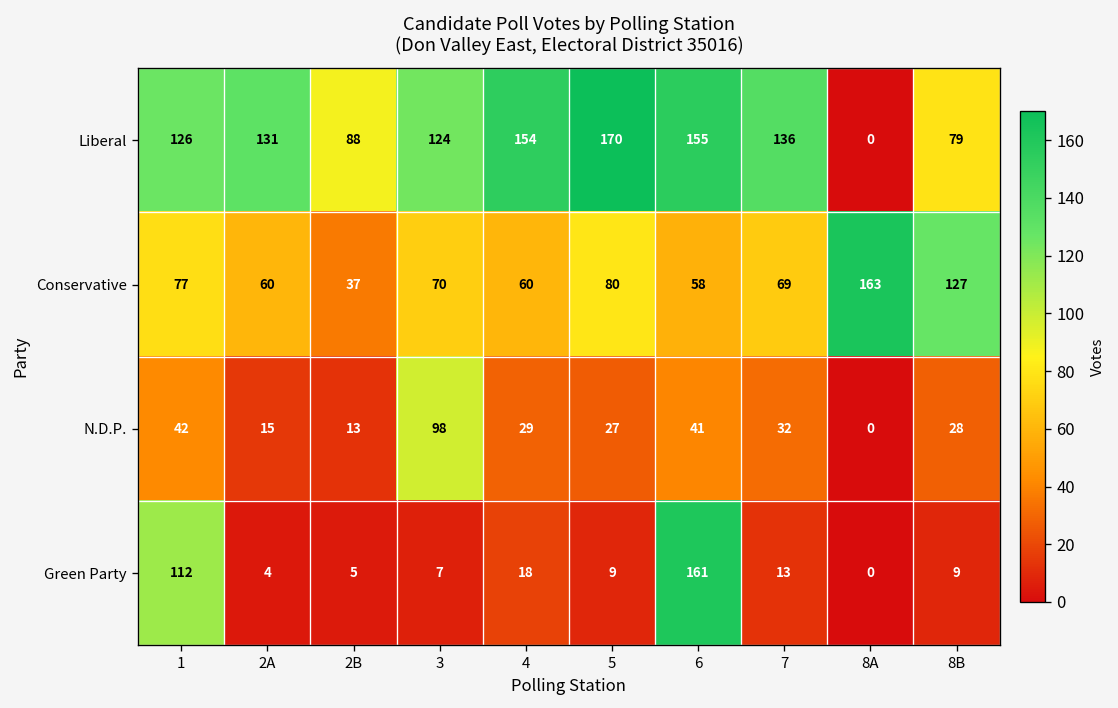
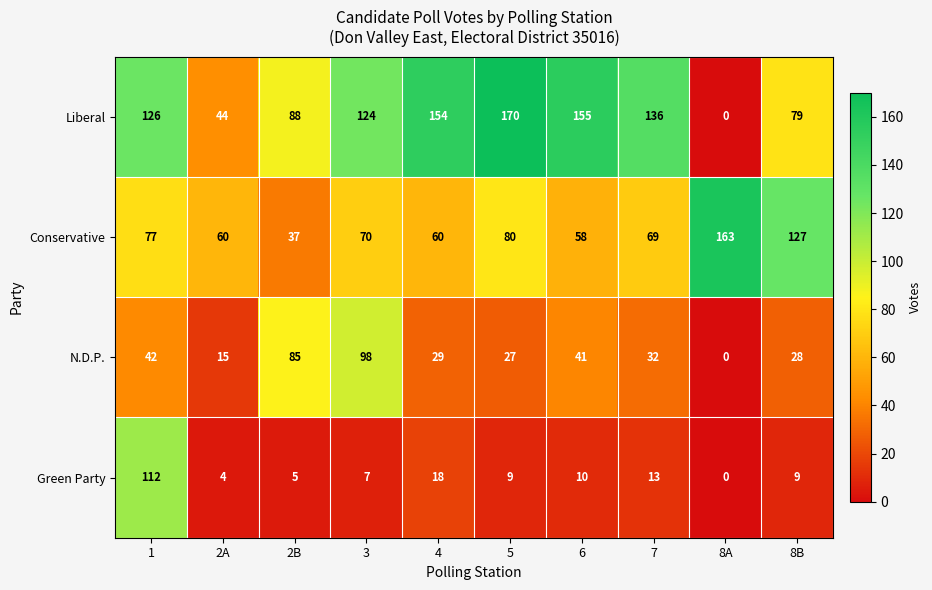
Liberal, 2A: 131 -> 44
N.D.P., 2B: 13 -> 85
Green Party, 6: 161 -> 10
